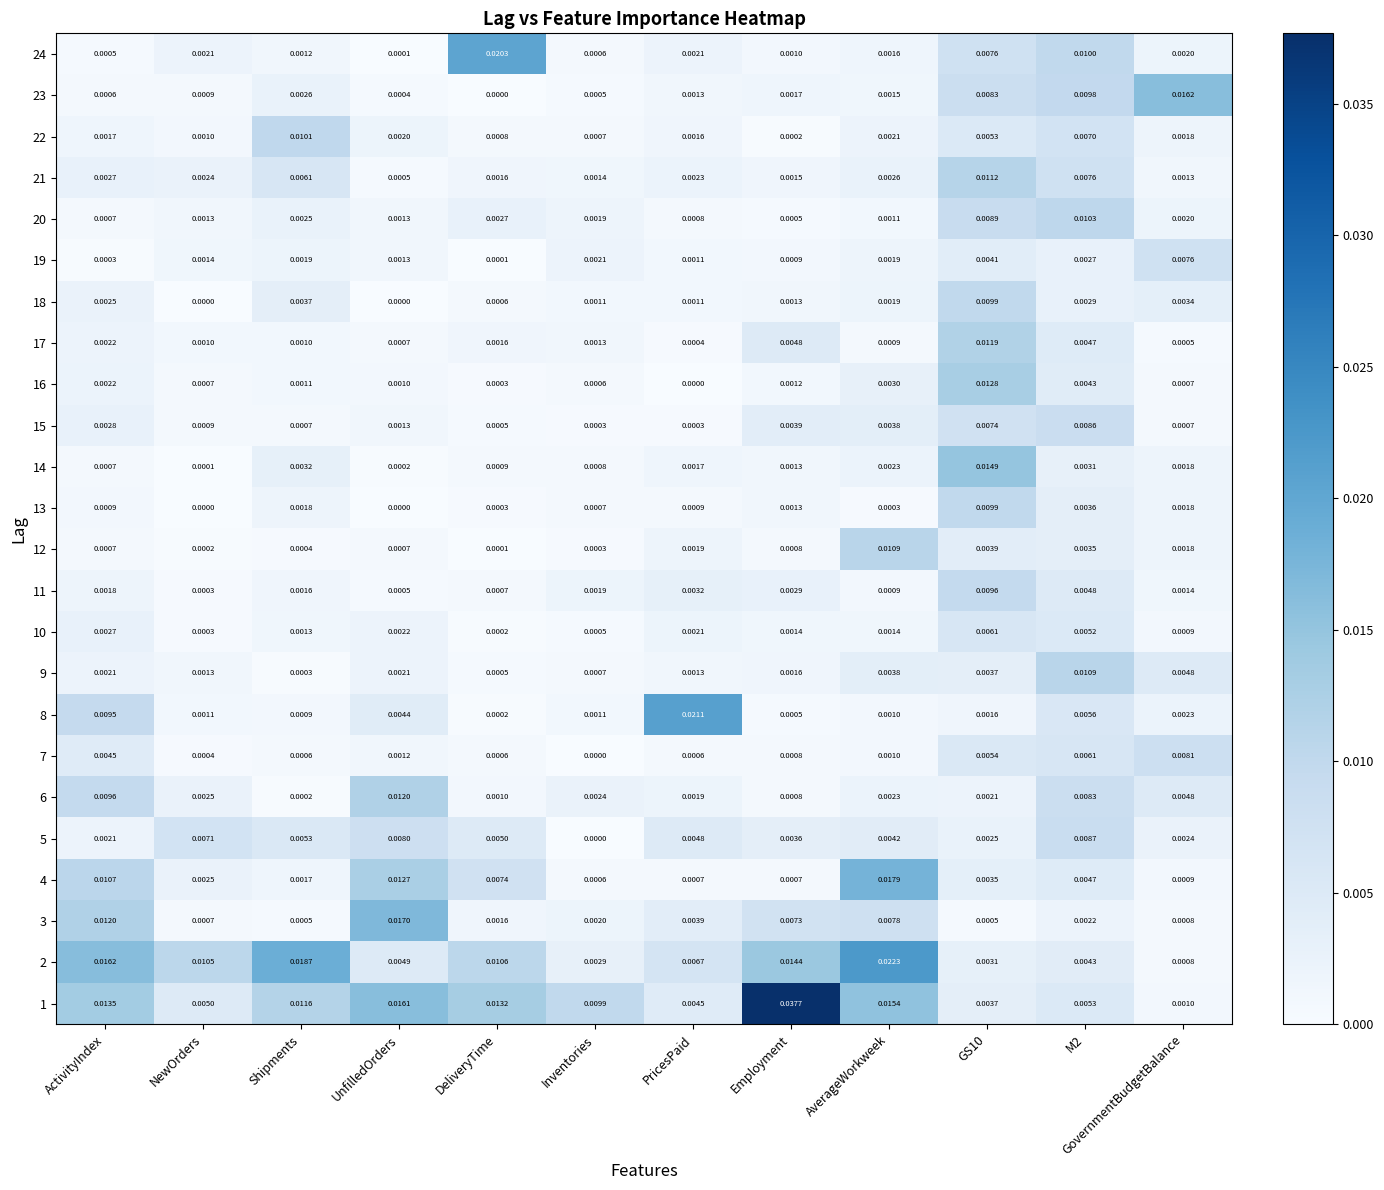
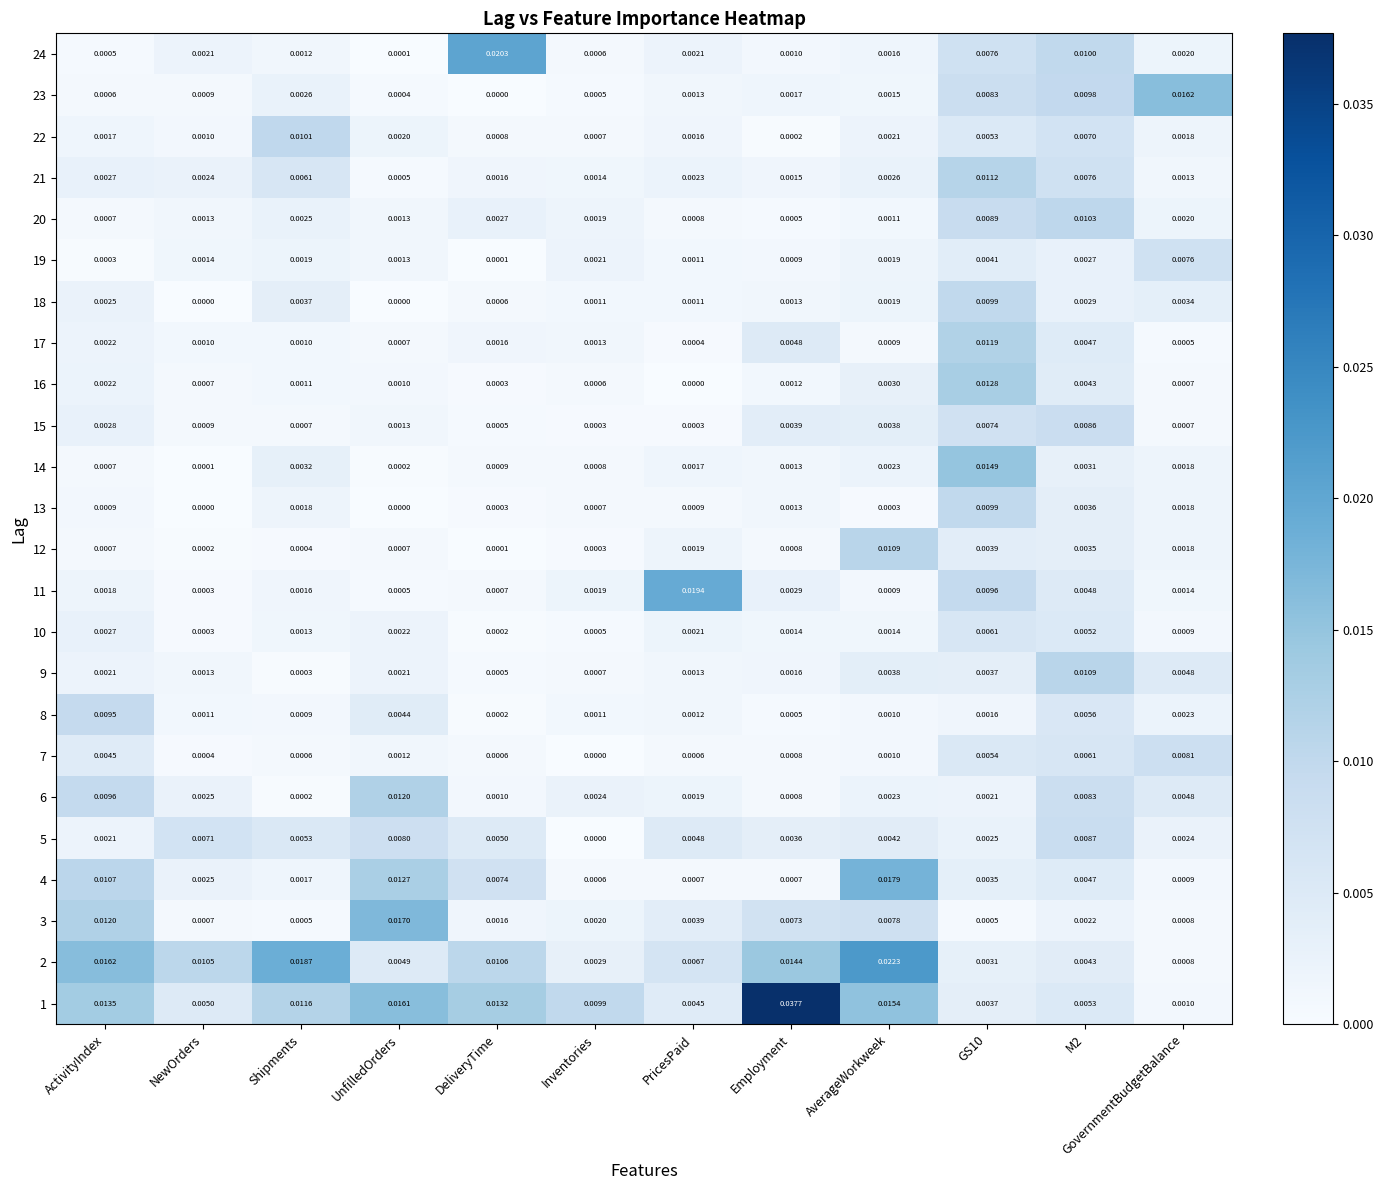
11, PricesPaid: 0.0032 -> 0.0194
8, PricesPaid: 0.0211 -> 0.0012
